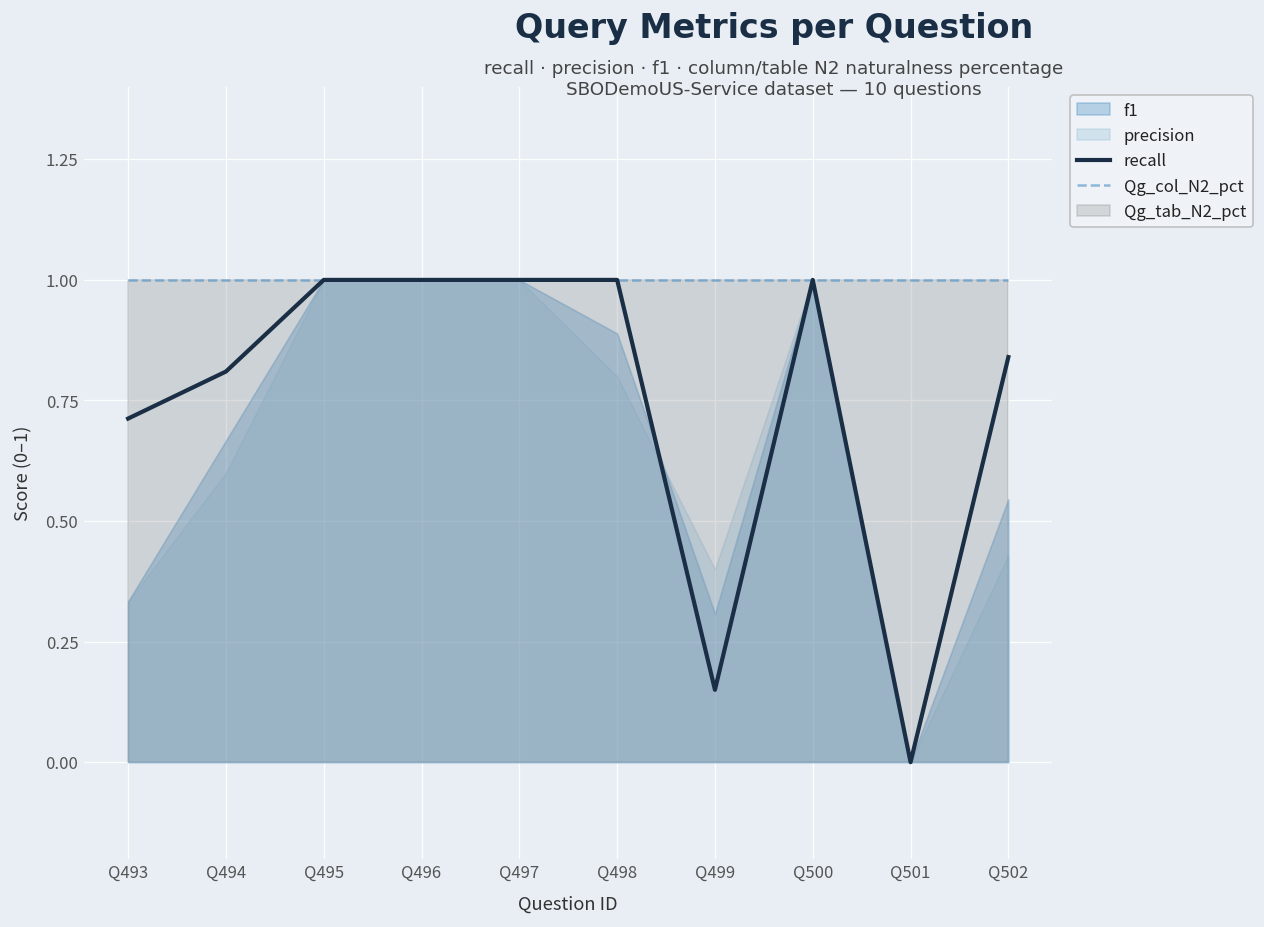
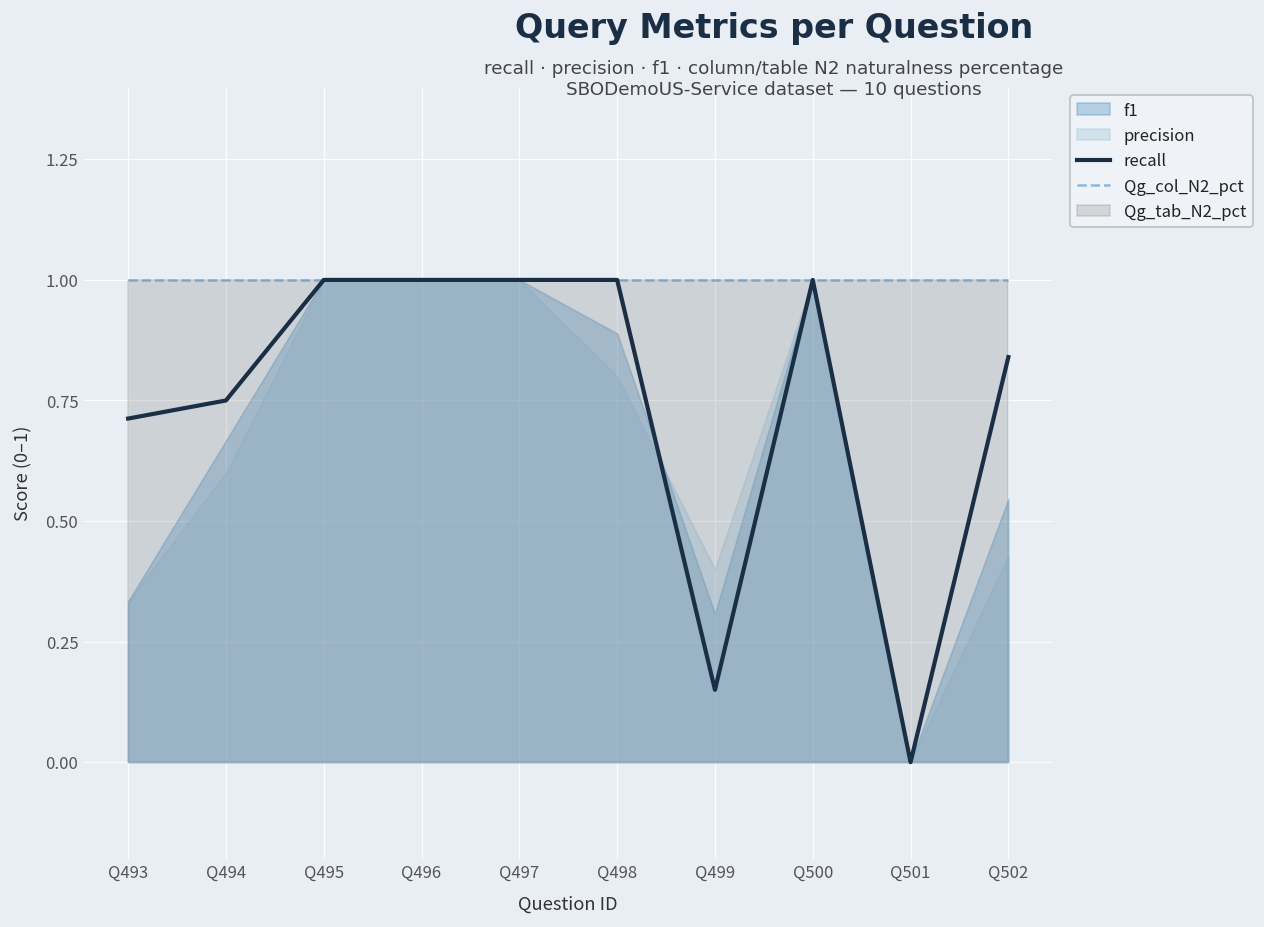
recall, Q494: 0.81 -> 0.75
